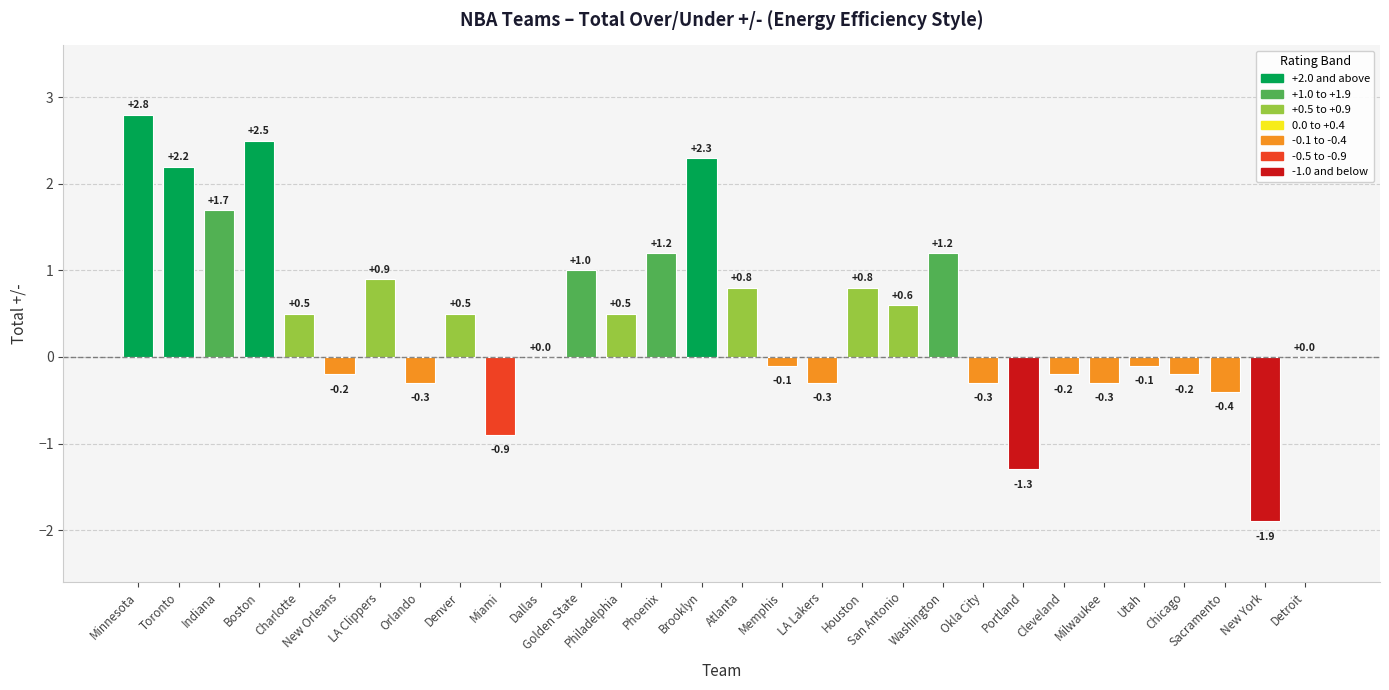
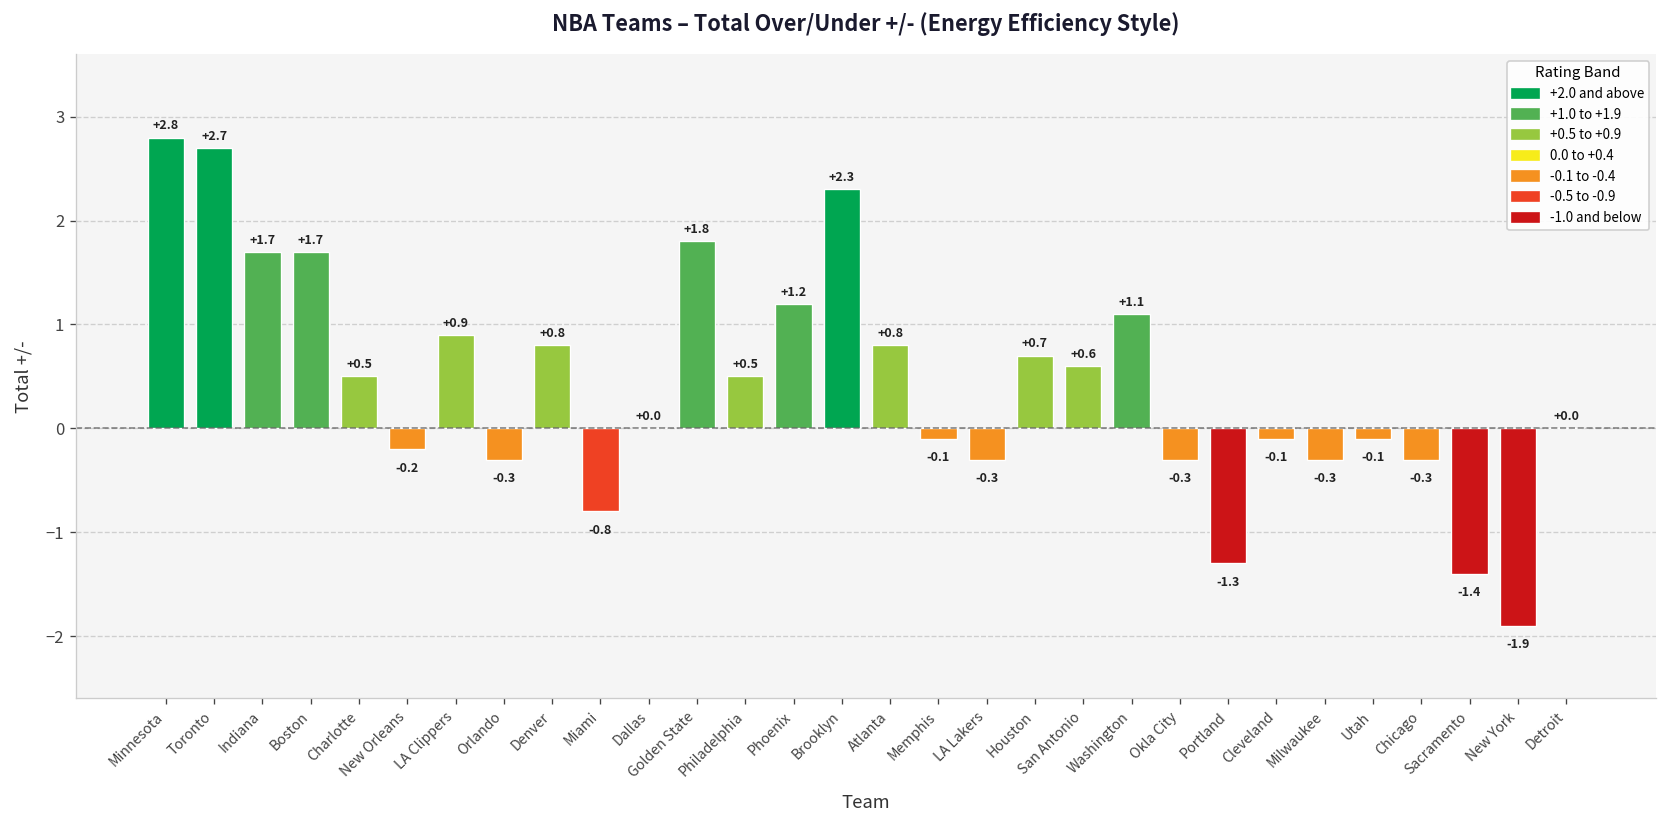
Toronto: +2.2 -> +2.7
Boston: +2.5 -> +1.7
Denver: +0.5 -> +0.8
Miami: -0.9 -> -0.8
Golden State: +1.0 -> +1.8
Houston: +0.8 -> +0.7
Washington: +1.2 -> +1.1
Cleveland: -0.2 -> -0.1
Chicago: -0.2 -> -0.3
Sacramento: -0.4 -> -1.4
